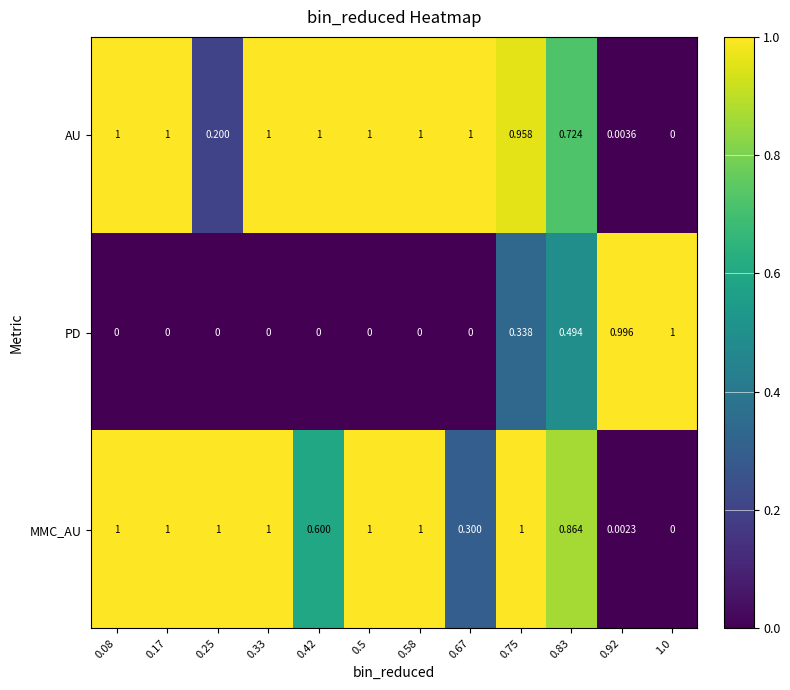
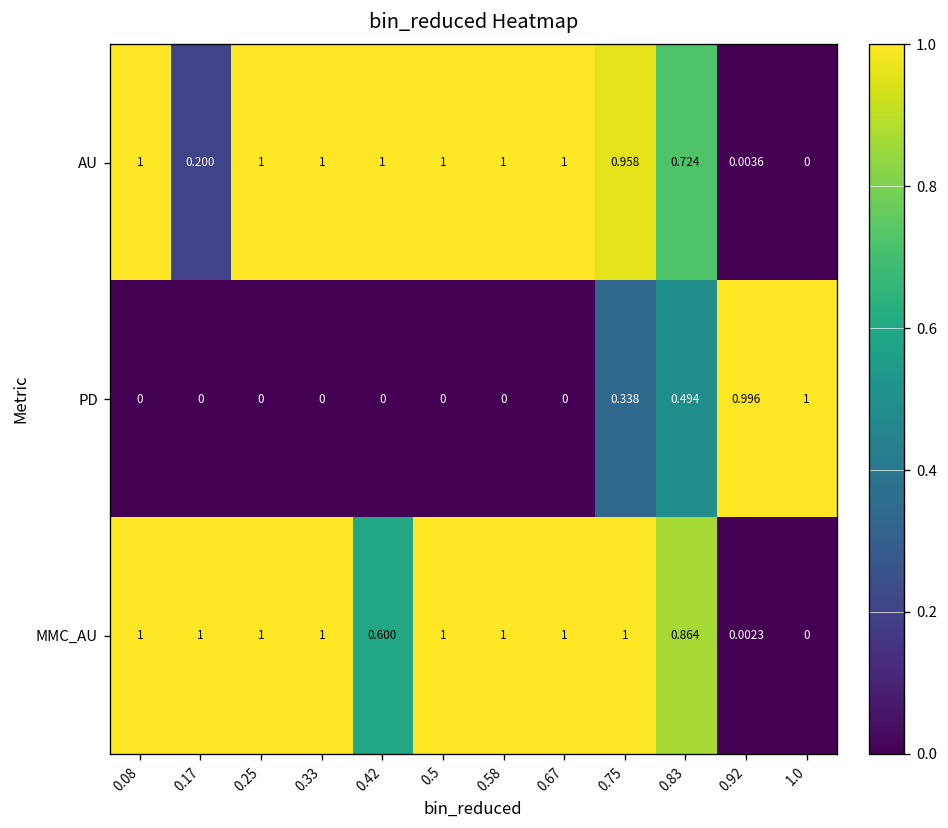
AU, 0.17: 1 -> 0.200
AU, 0.25: 0.200 -> 1
MMC_AU, 0.67: 0.300 -> 1
